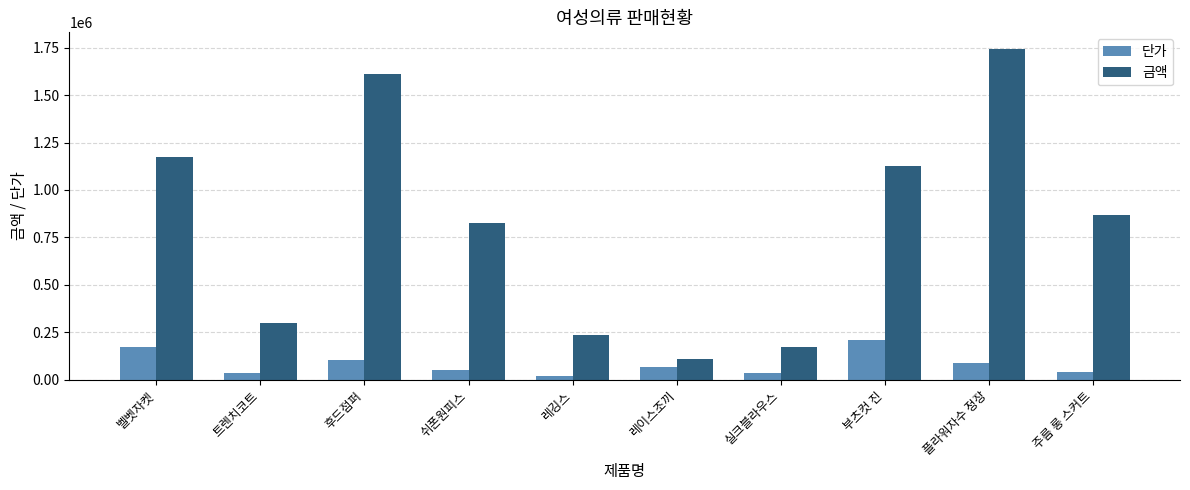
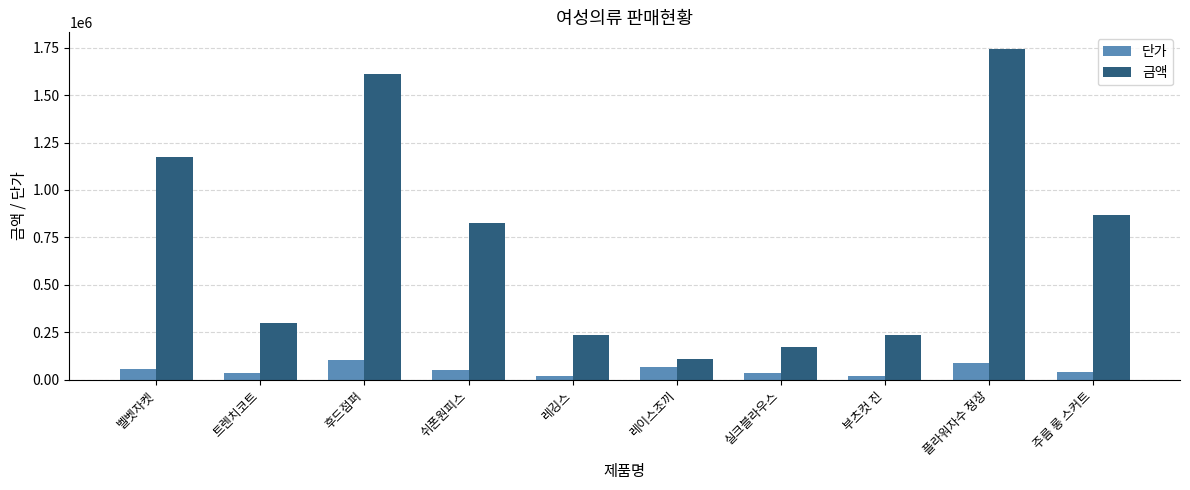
단가, 벨벳자켓: 170000 -> 60000
단가, 부츠컷 진: 210000 -> 20000
금액, 부츠컷 진: 1130000 -> 230000
